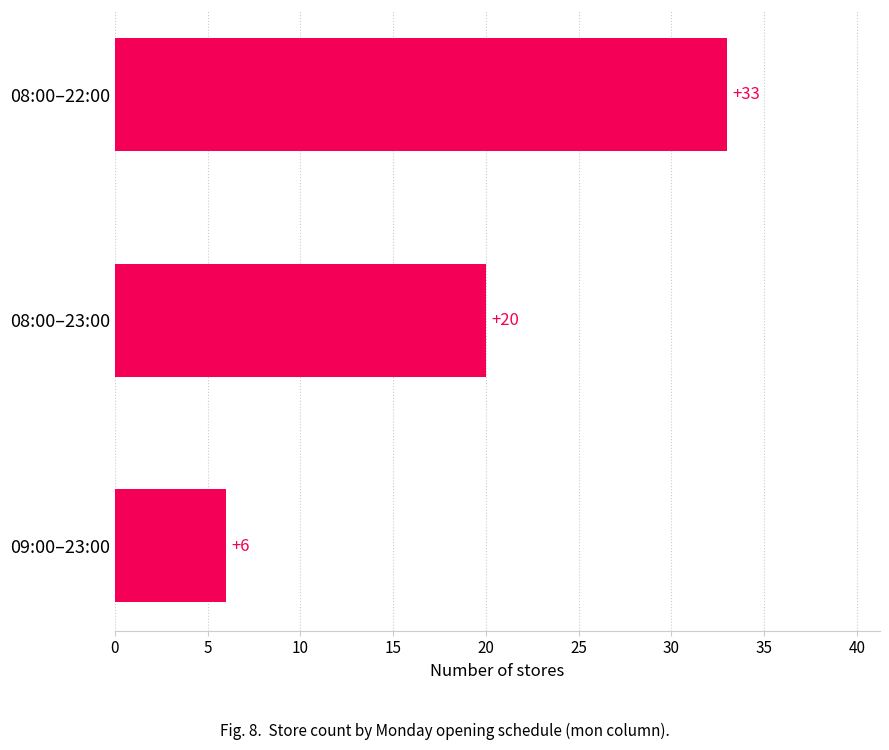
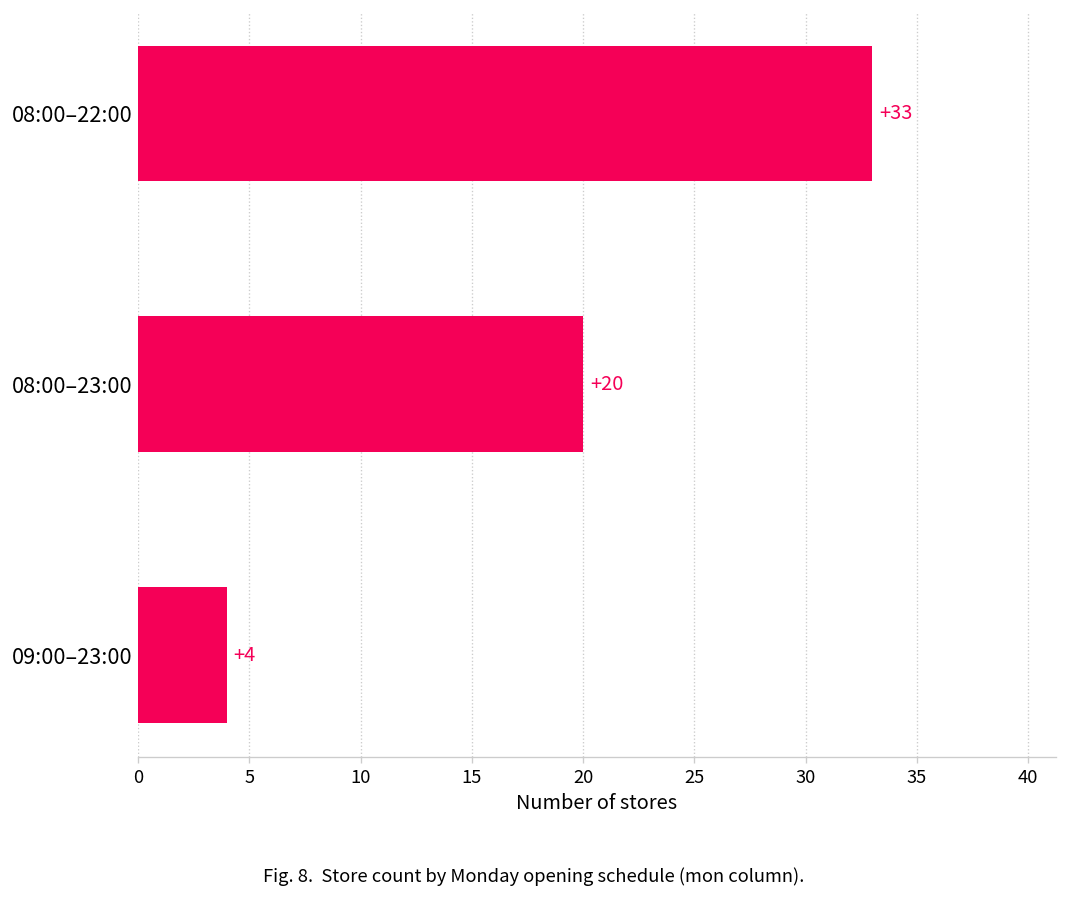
09:00–23:00: +6 -> +4
